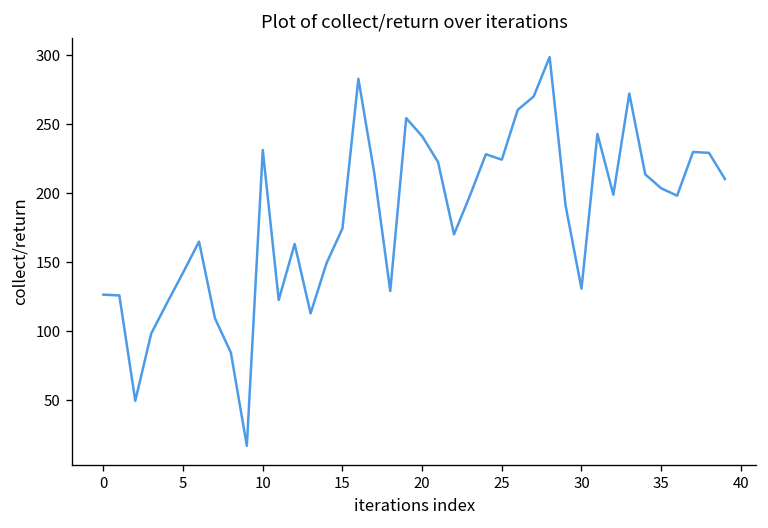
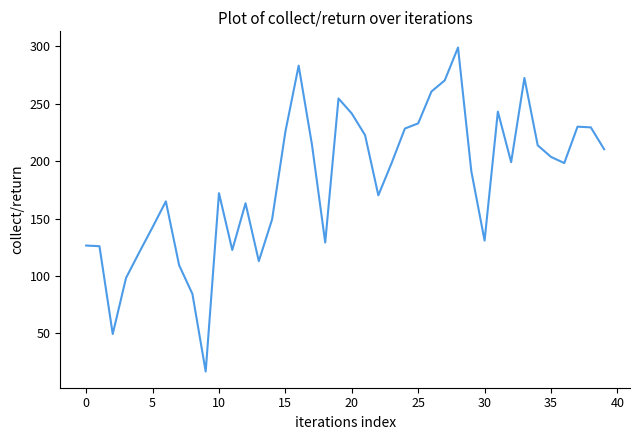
10: 231 -> 172
15: 175 -> 226
25: 224 -> 233
